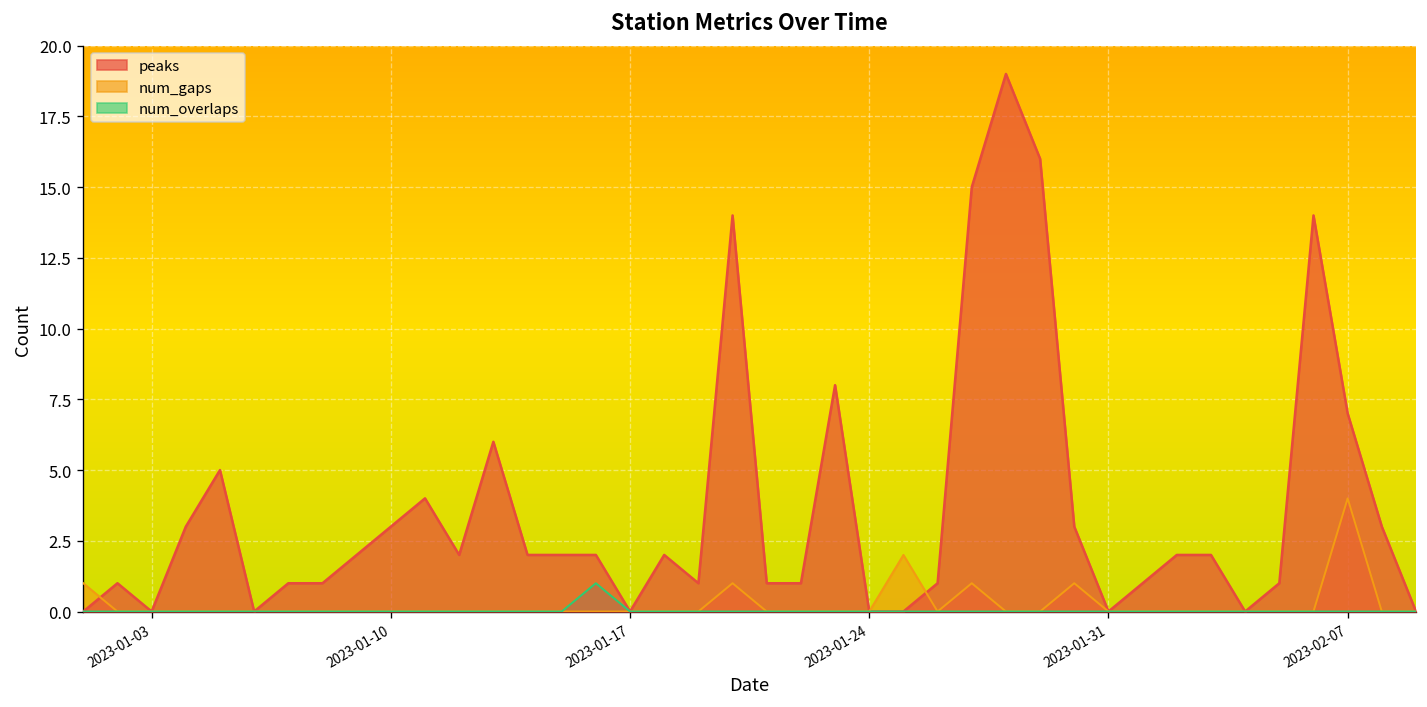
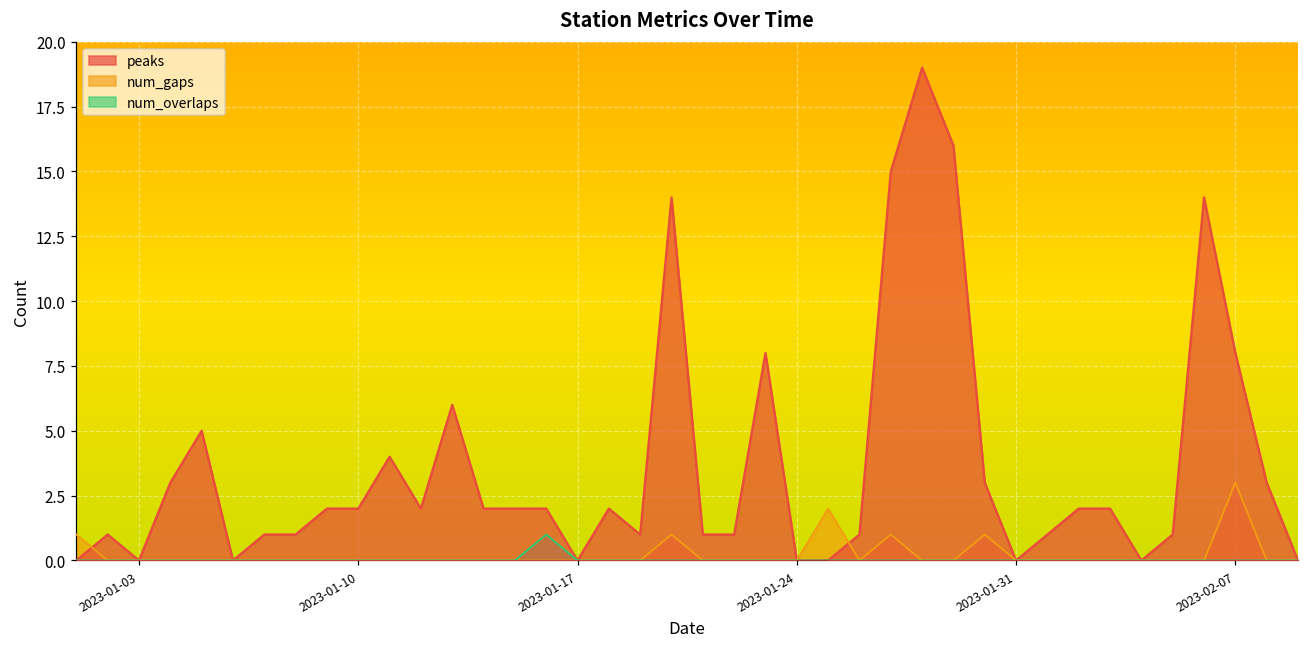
peaks, 2023-01-10: 3 -> 2
peaks, 2023-02-07: 7 -> 8
num_gaps, 2023-02-07: 4 -> 3
